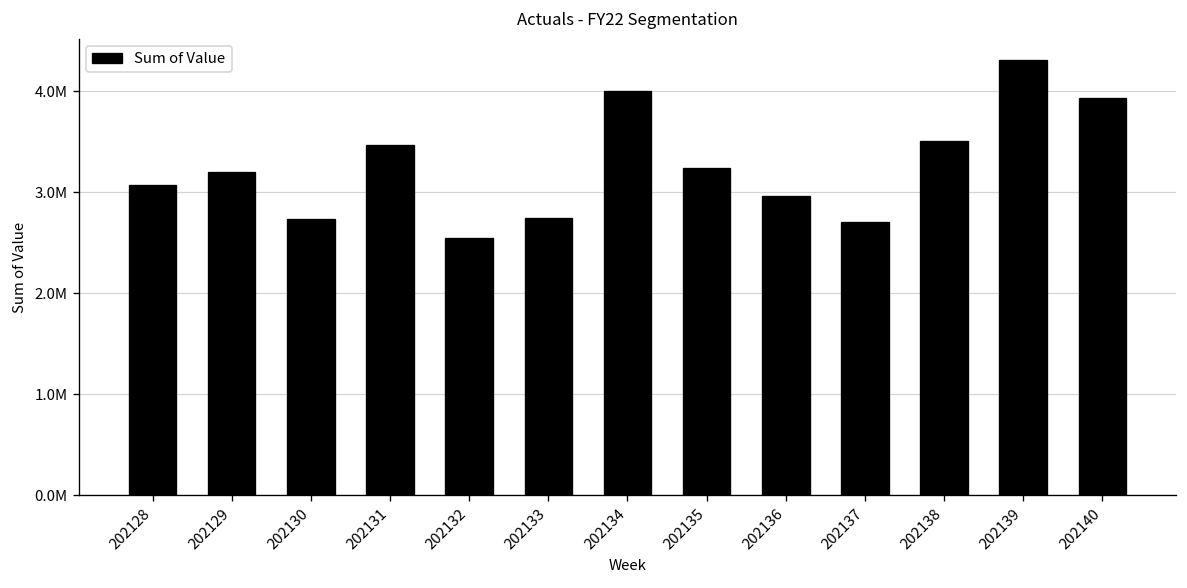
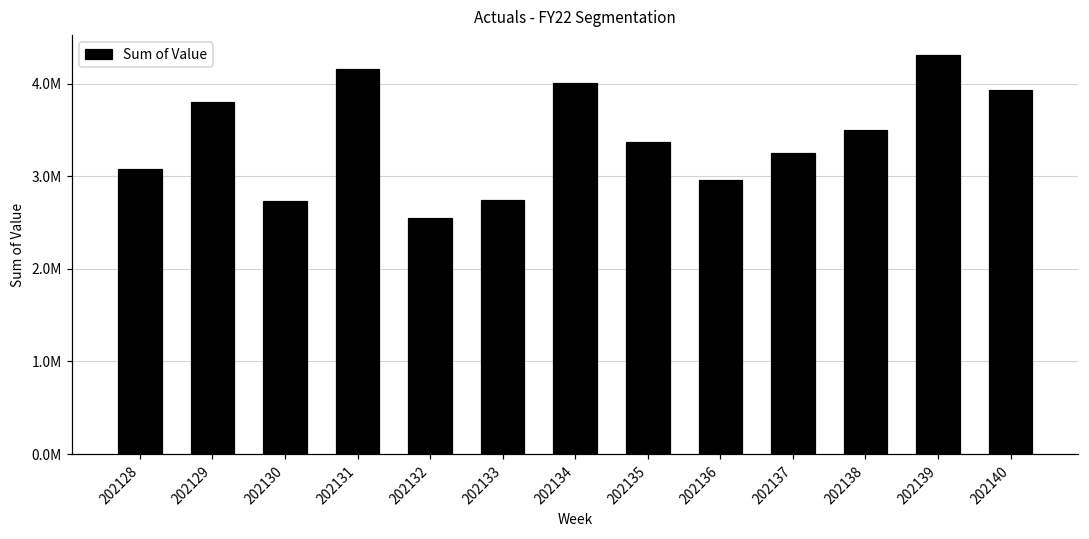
202129: 3200000 -> 3800000
202131: 3500000 -> 4200000
202135: 3200000 -> 3400000
202137: 2700000 -> 3300000
